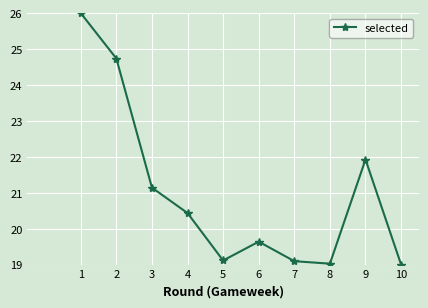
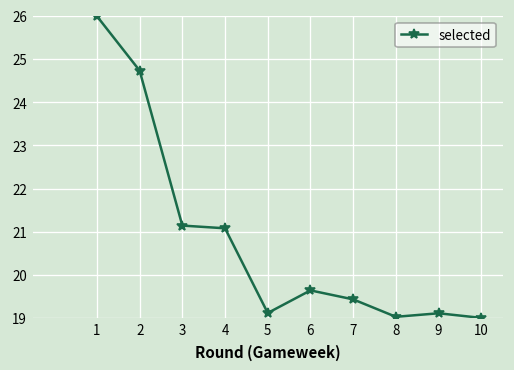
4: 20.4 -> 21.1
7: 19.1 -> 19.4
9: 21.9 -> 19.1
